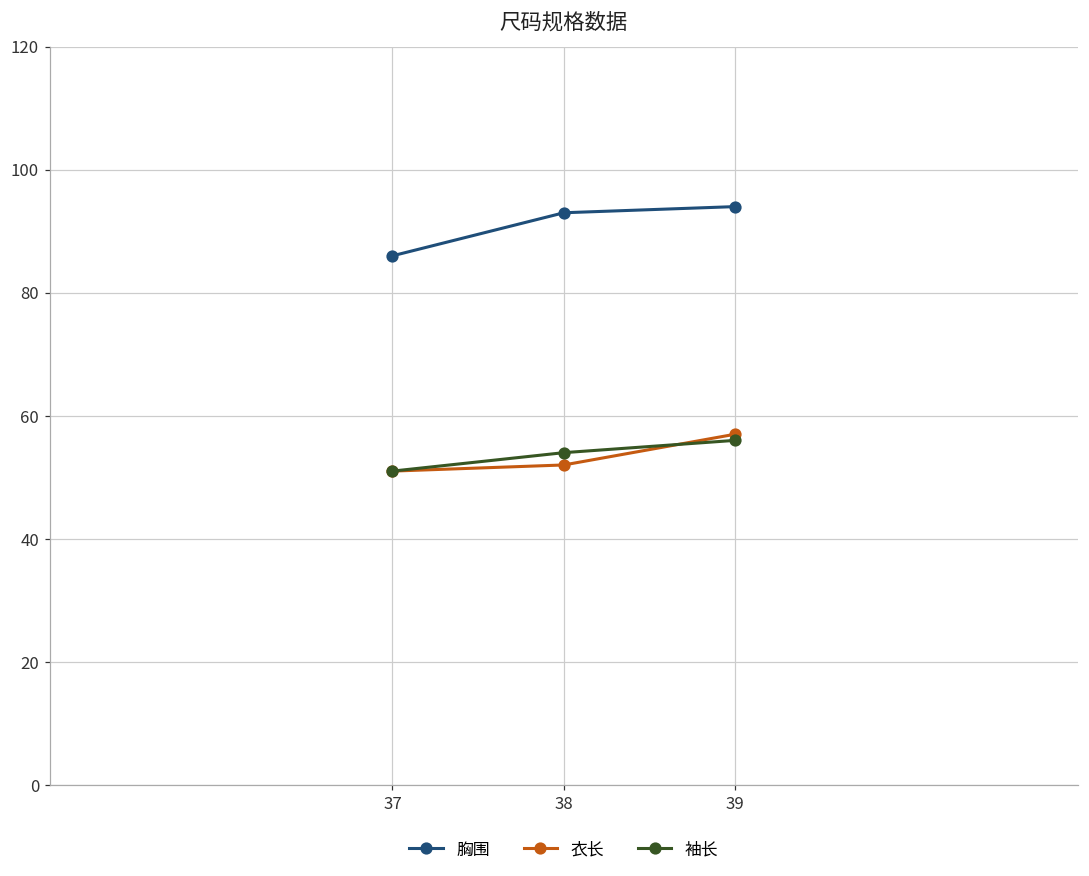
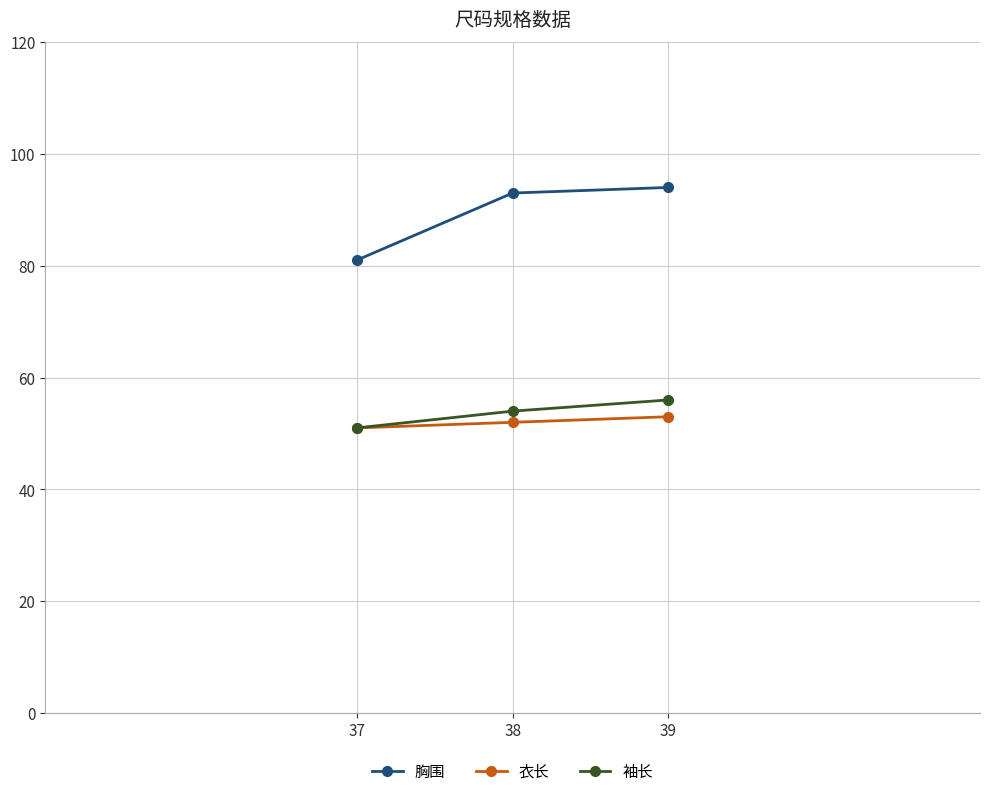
胸围, 37: 86 -> 81
衣长, 39: 57 -> 53
